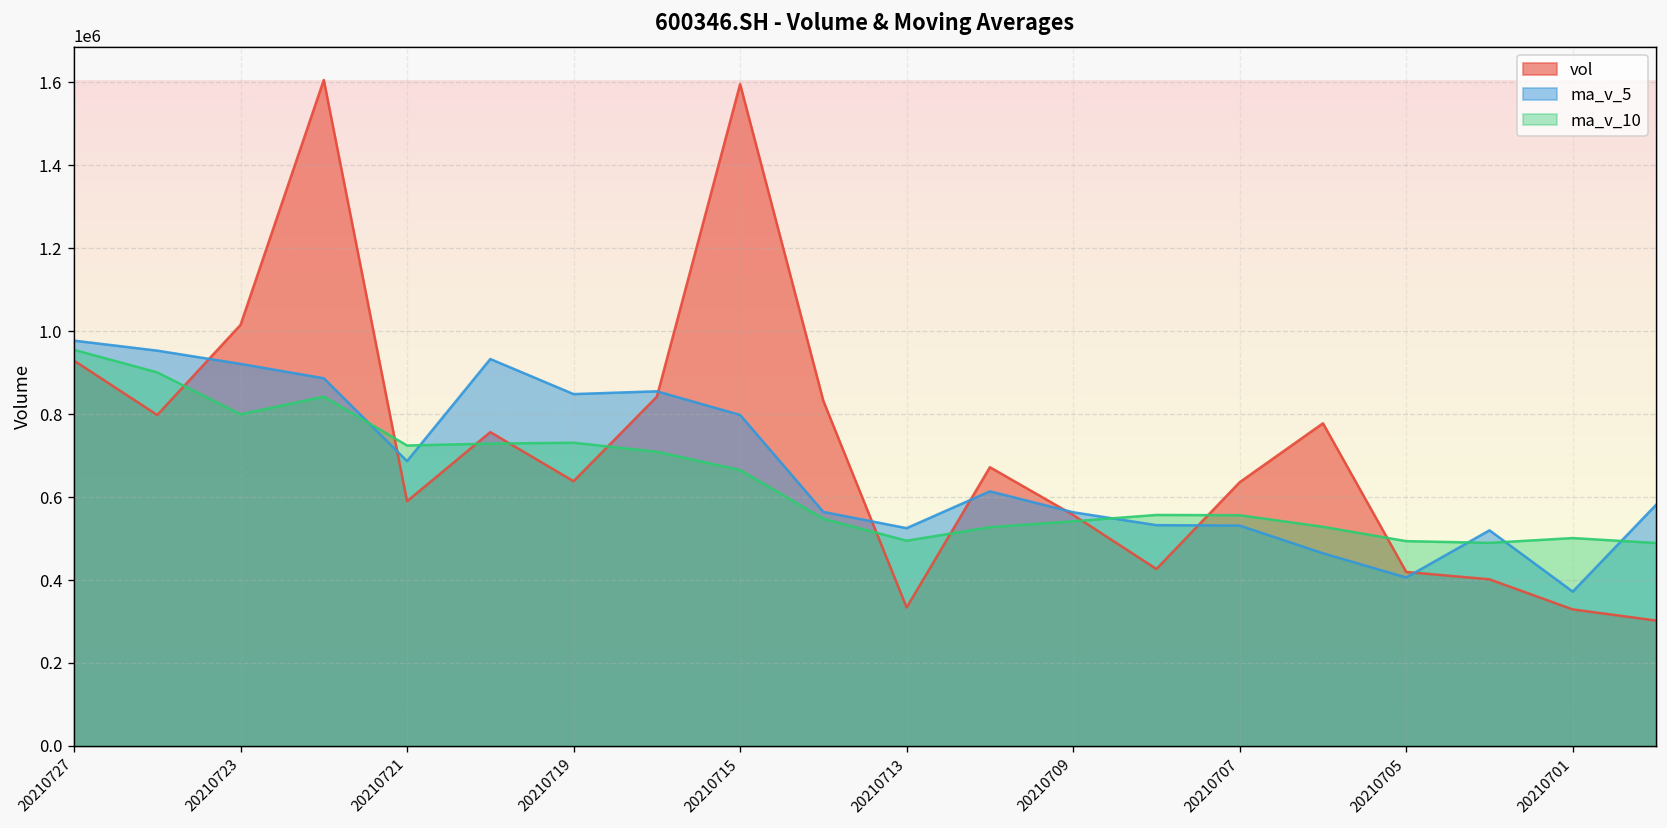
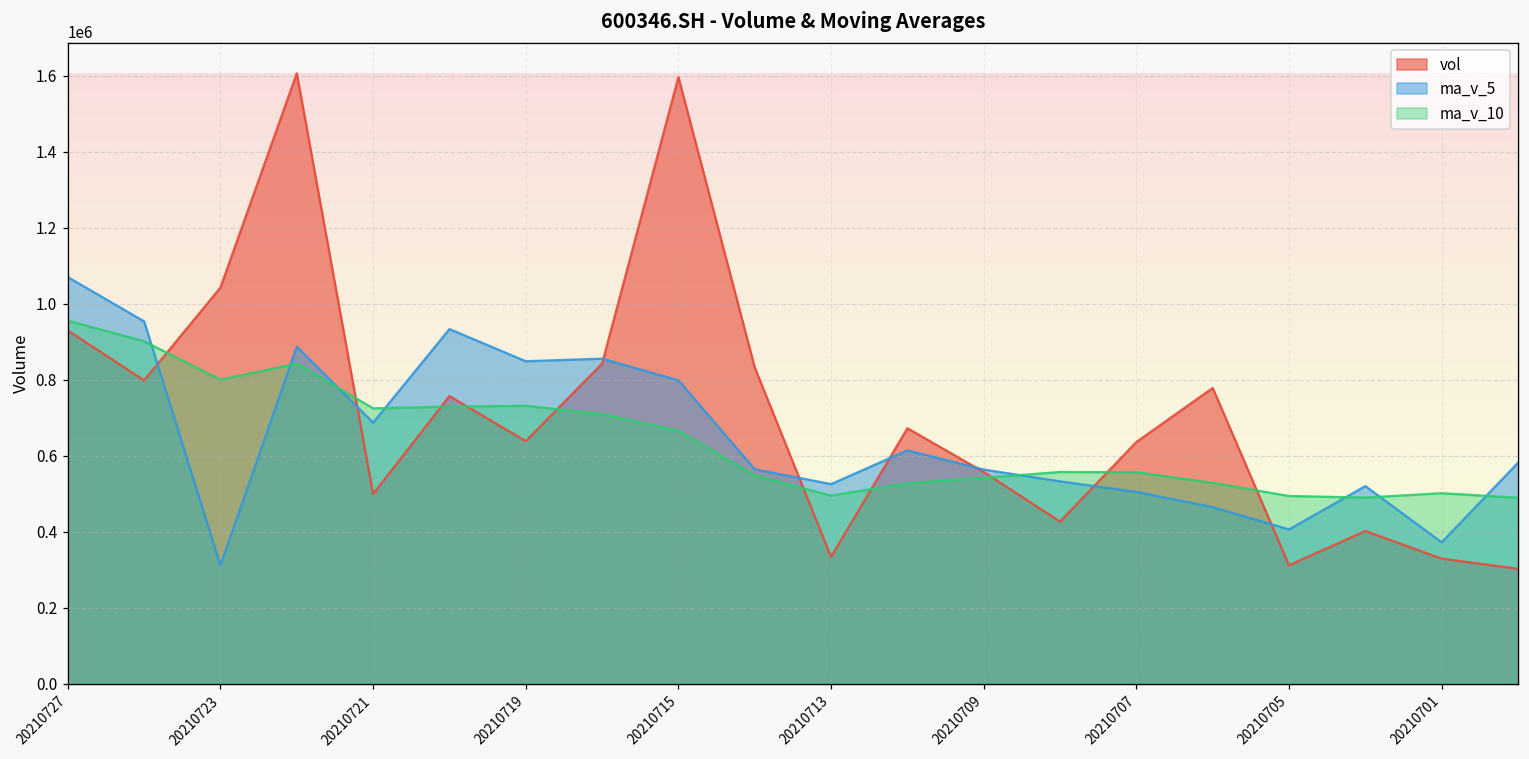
ma_v_5, 20210727: 980000 -> 1070000
vol, 20210723: 1020000 -> 1040000
ma_v_5, 20210723: 920000 -> 310000
vol, 20210721: 590000 -> 500000
ma_v_5, 20210707: 530000 -> 500000
vol, 20210705: 420000 -> 310000
